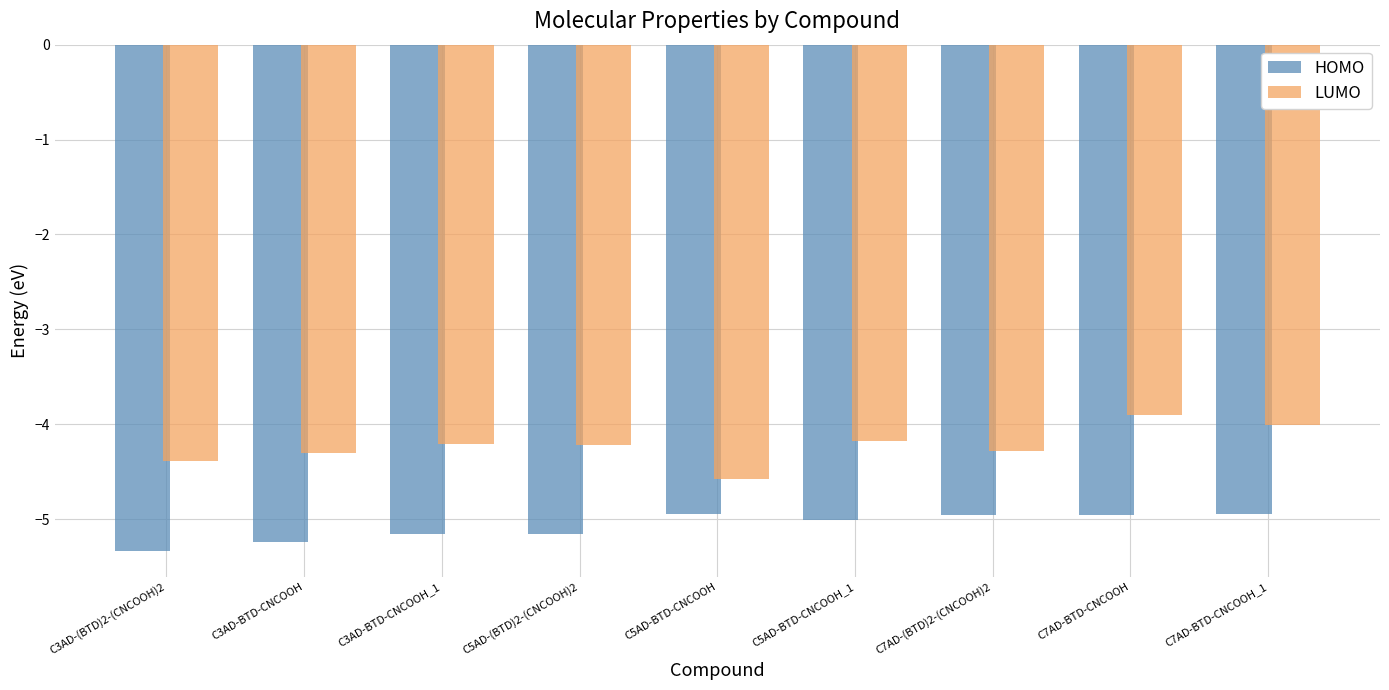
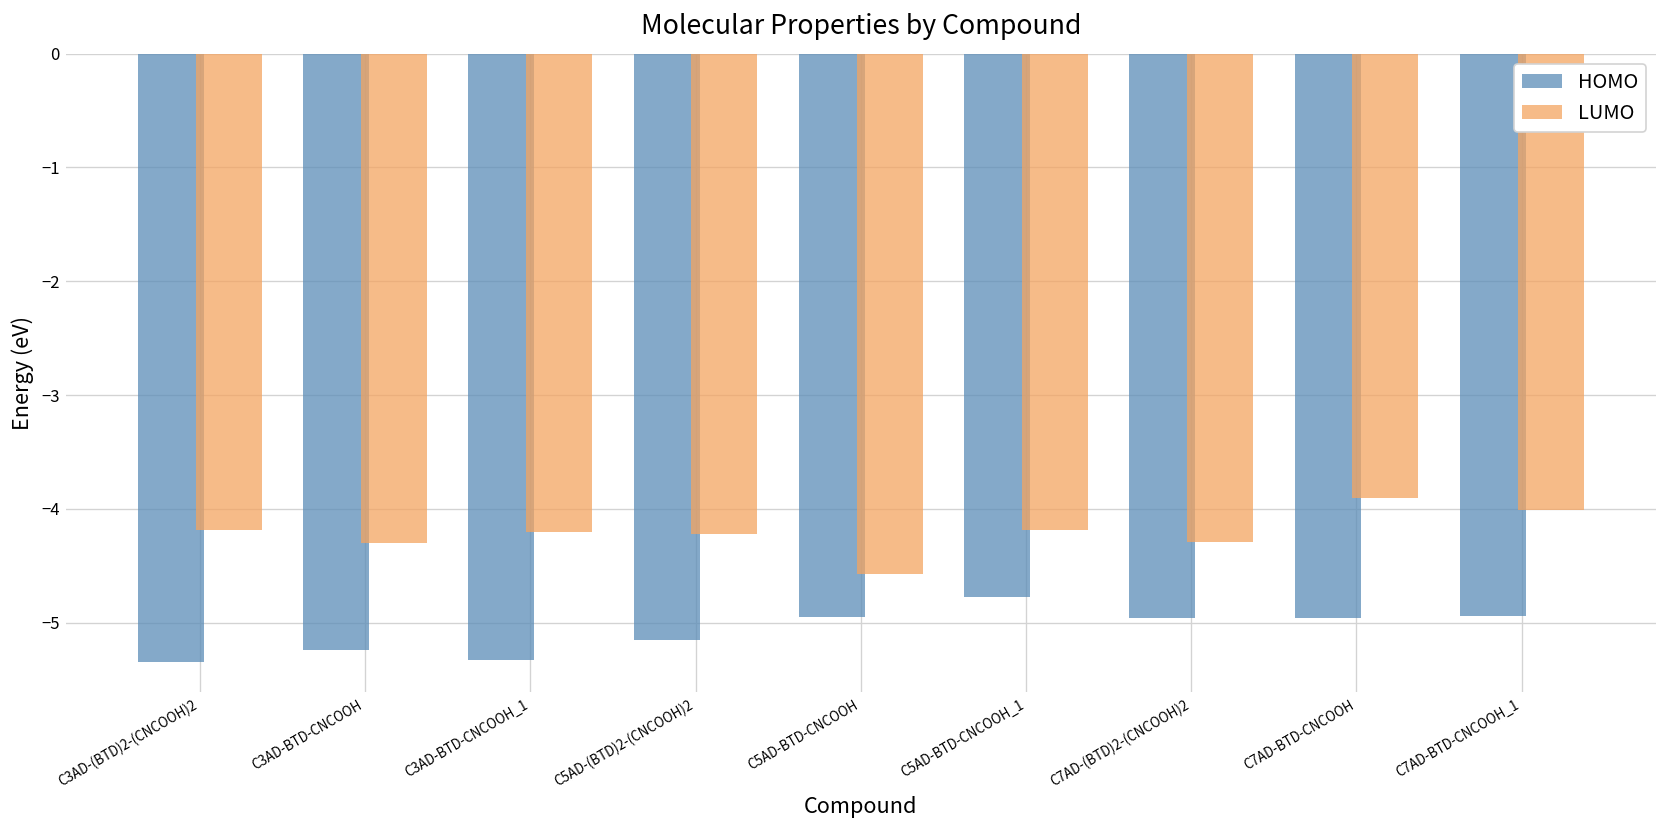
LUMO, C3AD-(BTD)2-(CNCOOH)2: -4.4 -> -4.2
HOMO, C3AD-BTD-CNCOOH_1: -5.2 -> -5.3
HOMO, C5AD-BTD-CNCOOH_1: -5.0 -> -4.8
